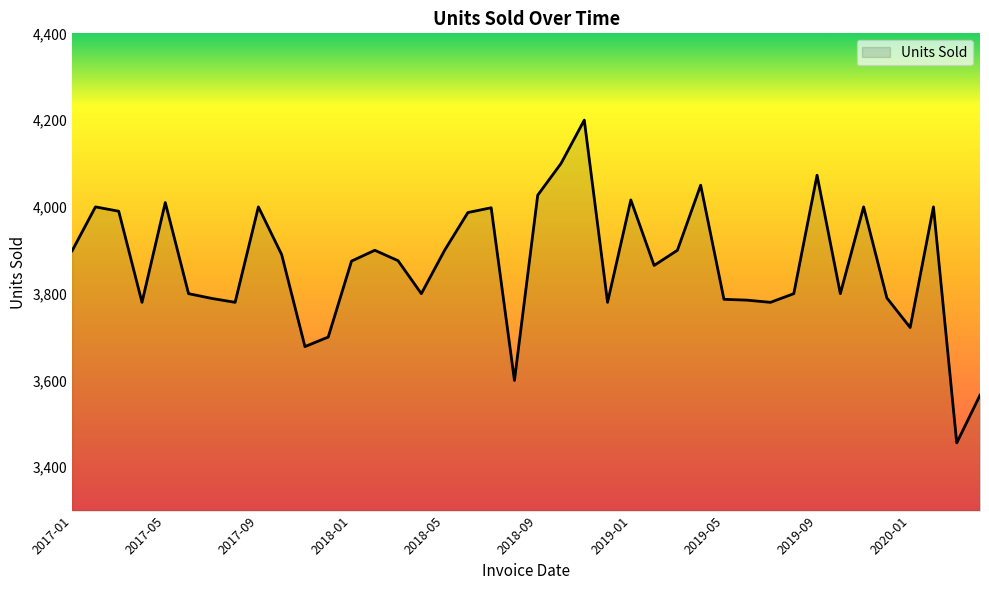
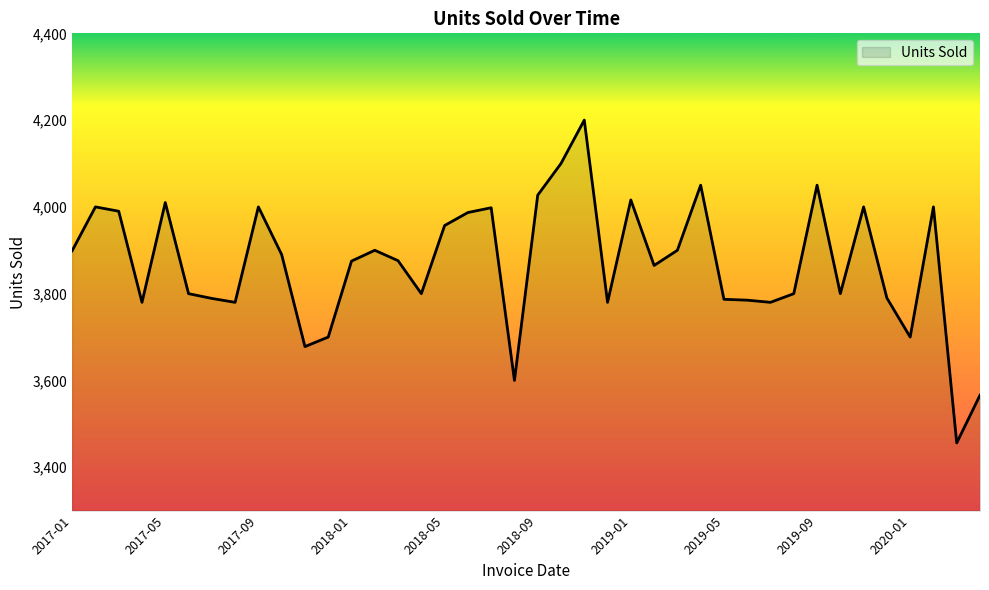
2018-05: 3,900 -> 3,960
2019-09: 4,070 -> 4,050
2020-01: 3,720 -> 3,700
